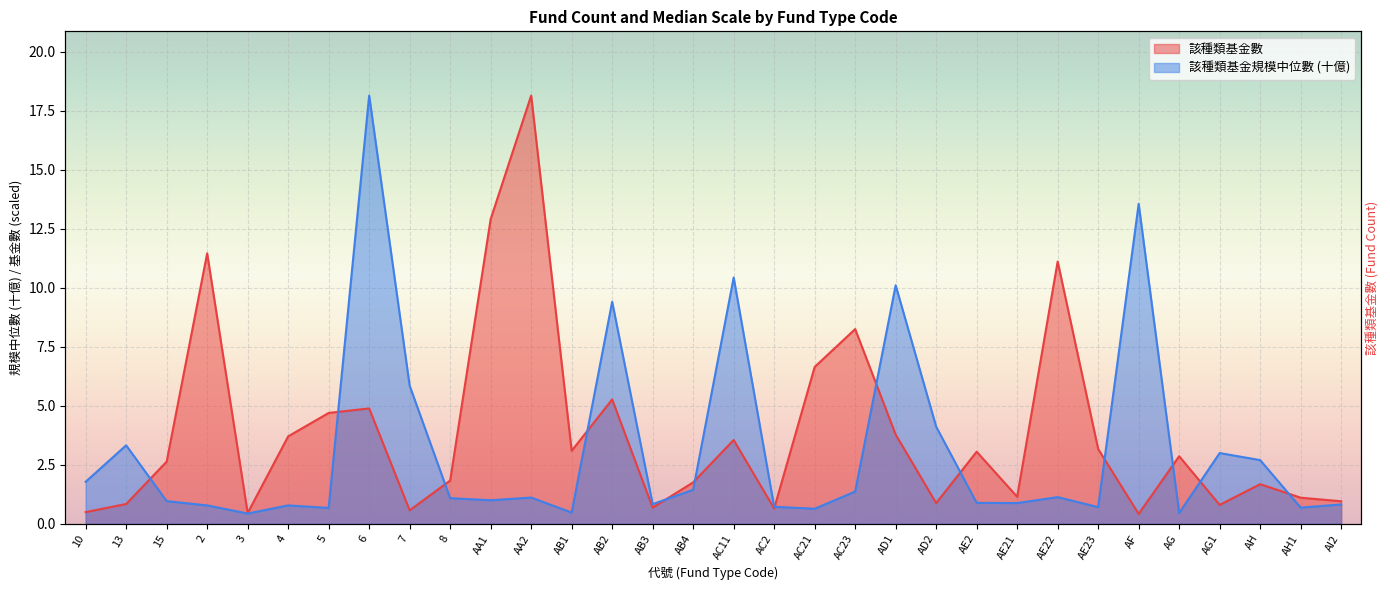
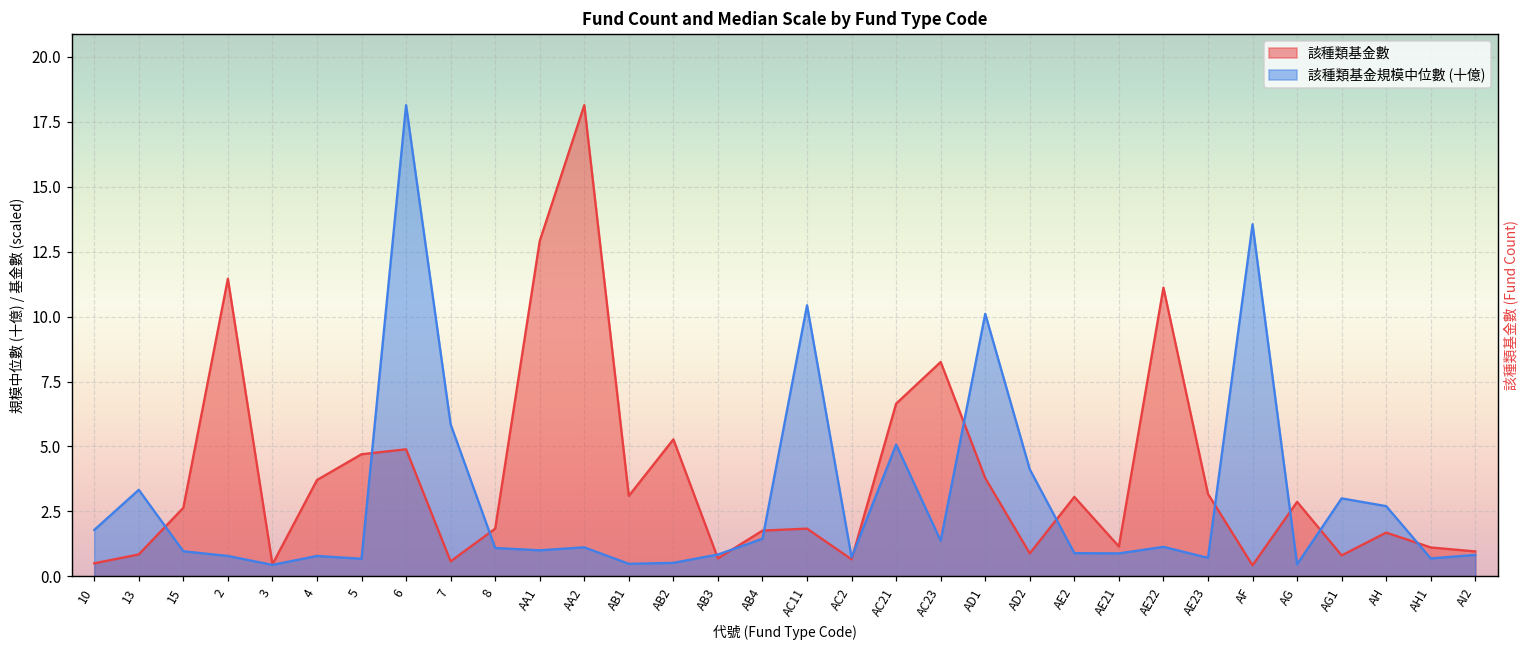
該種類基金規模中位數 (十億), AB2: 9.4 -> 0.5
該種類基金數, AC11: 3.6 -> 1.8
該種類基金規模中位數 (十億), AC21: 0.6 -> 5.1
